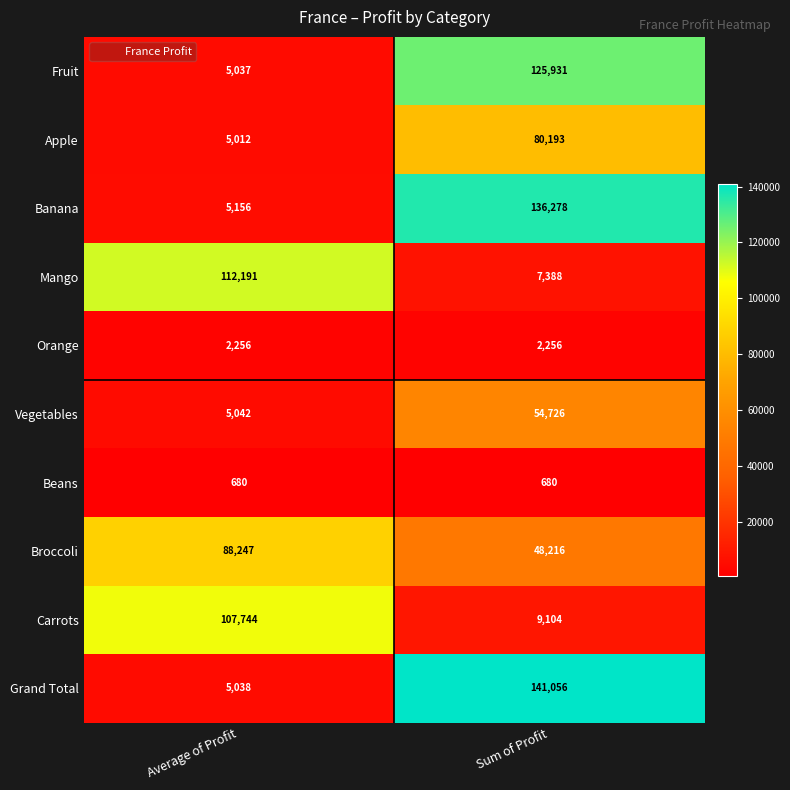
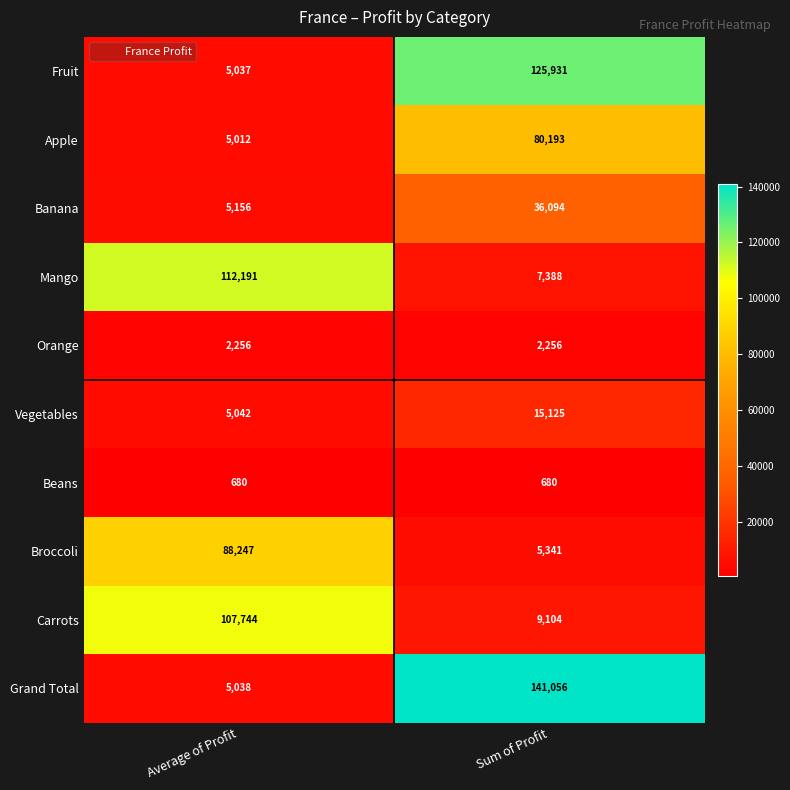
Banana, Sum of Profit: 136,278 -> 36,094
Vegetables, Sum of Profit: 54,726 -> 15,125
Broccoli, Sum of Profit: 48,216 -> 5,341
